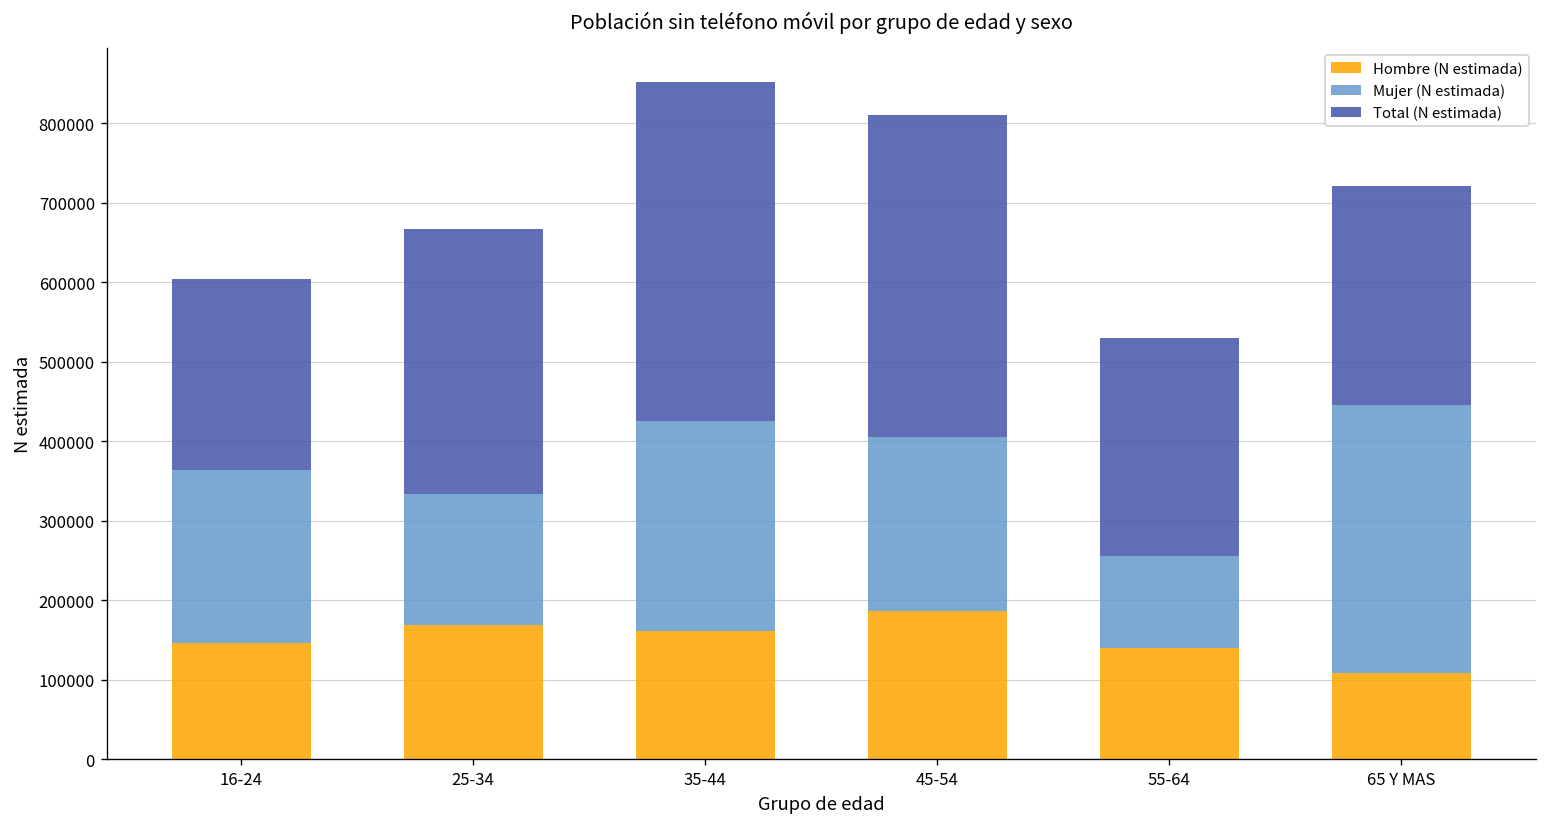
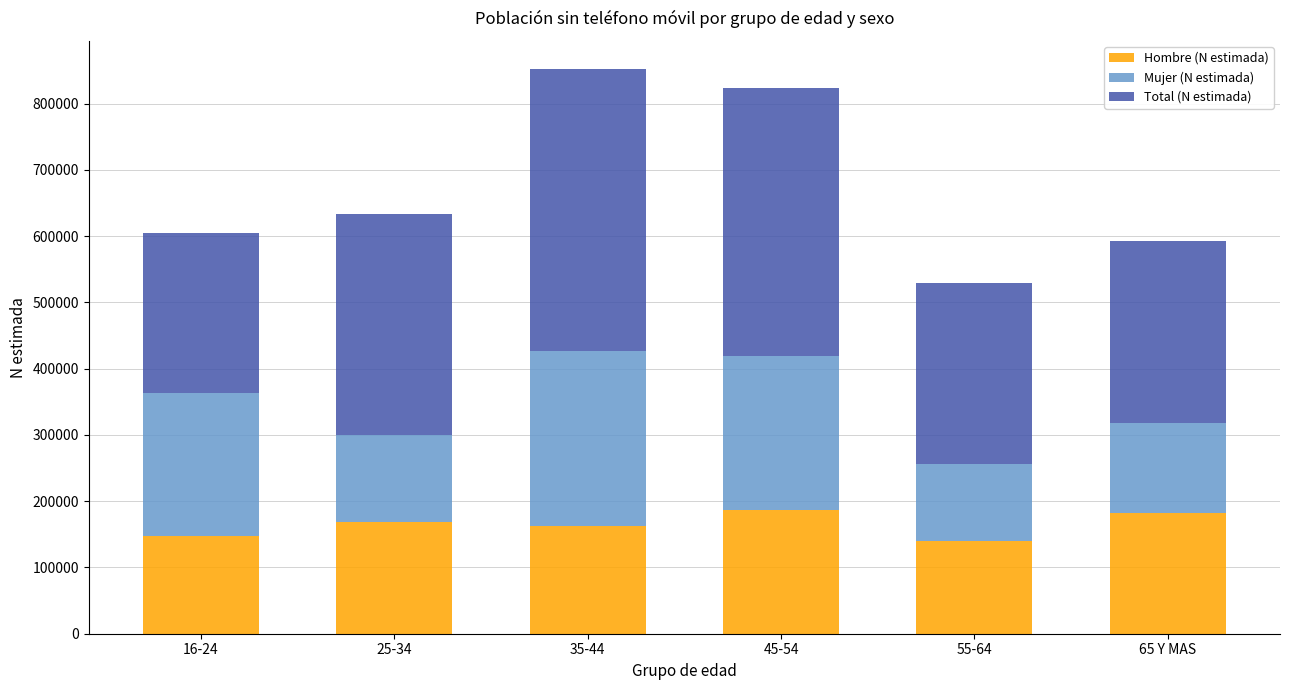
Mujer (N estimada), 25-34: 170000 -> 130000
Mujer (N estimada), 45-54: 220000 -> 230000
Hombre (N estimada), 65 Y MAS: 110000 -> 180000
Mujer (N estimada), 65 Y MAS: 340000 -> 130000
